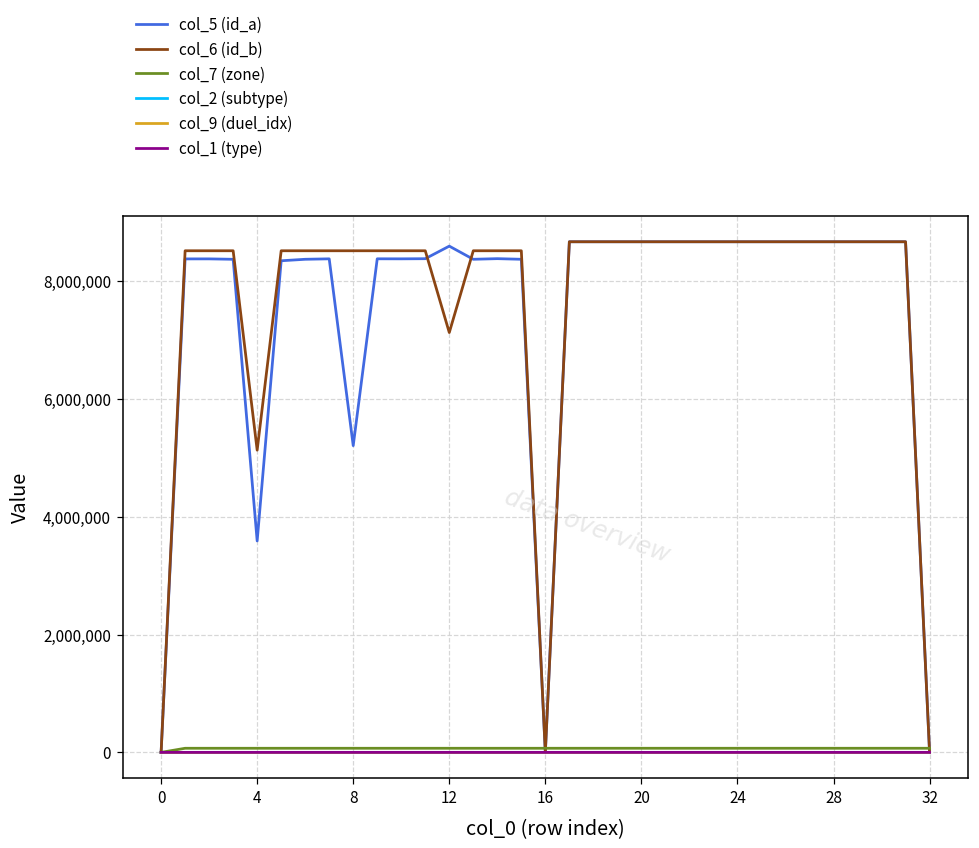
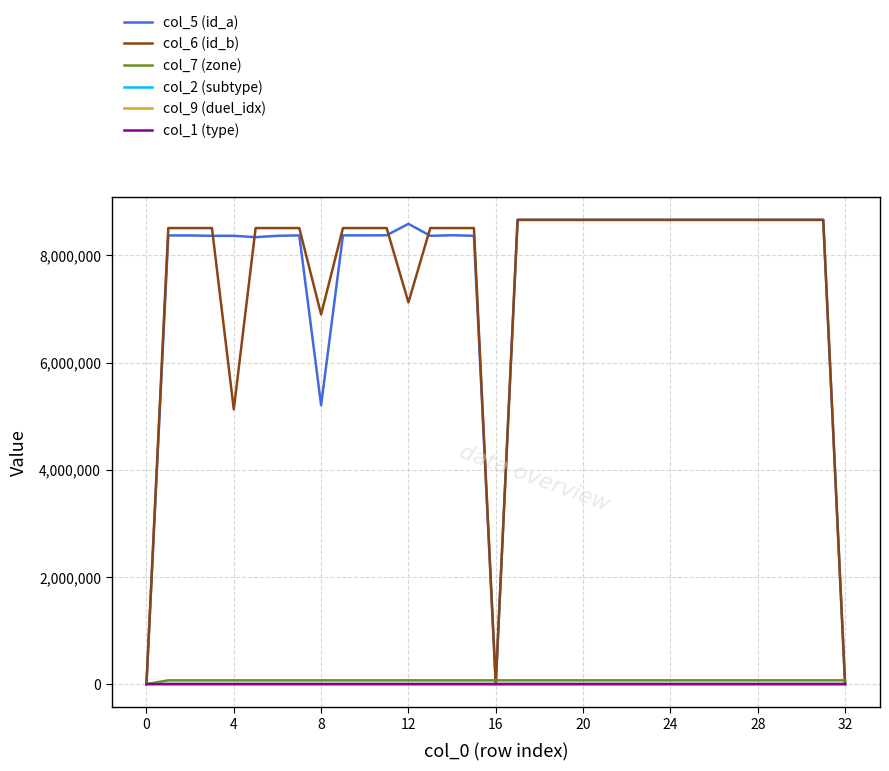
col_5 (id_a), 4: 3,600,000 -> 8,400,000
col_6 (id_b), 8: 8,500,000 -> 6,900,000
